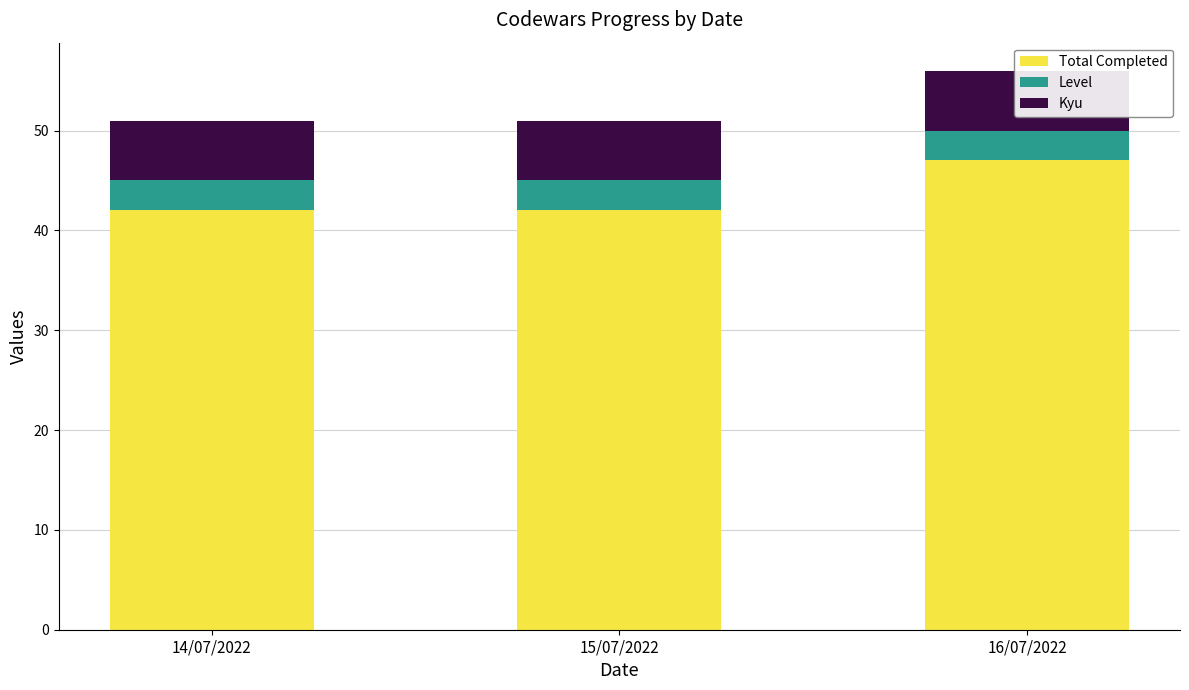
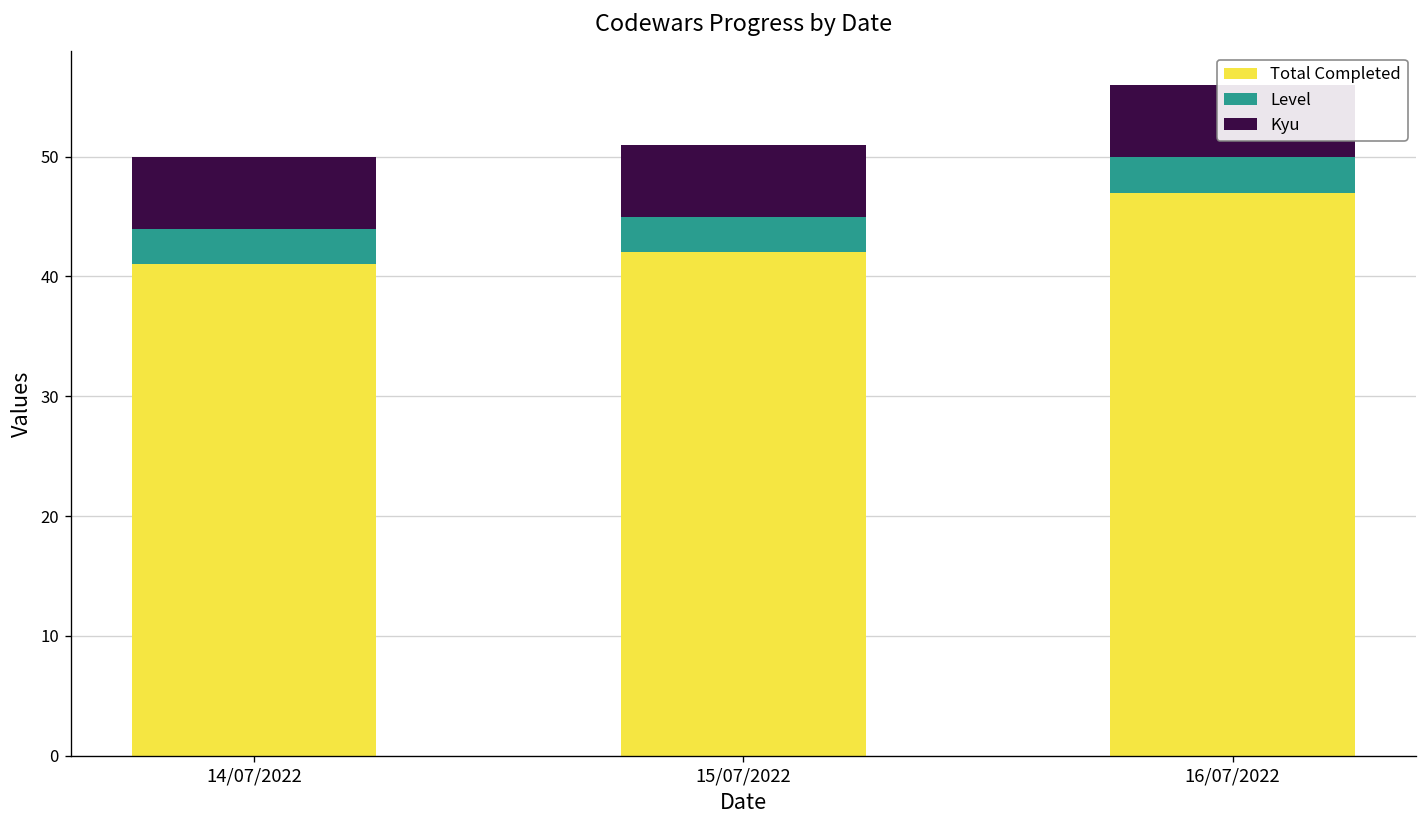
Total Completed, 14/07/2022: 42 -> 41
